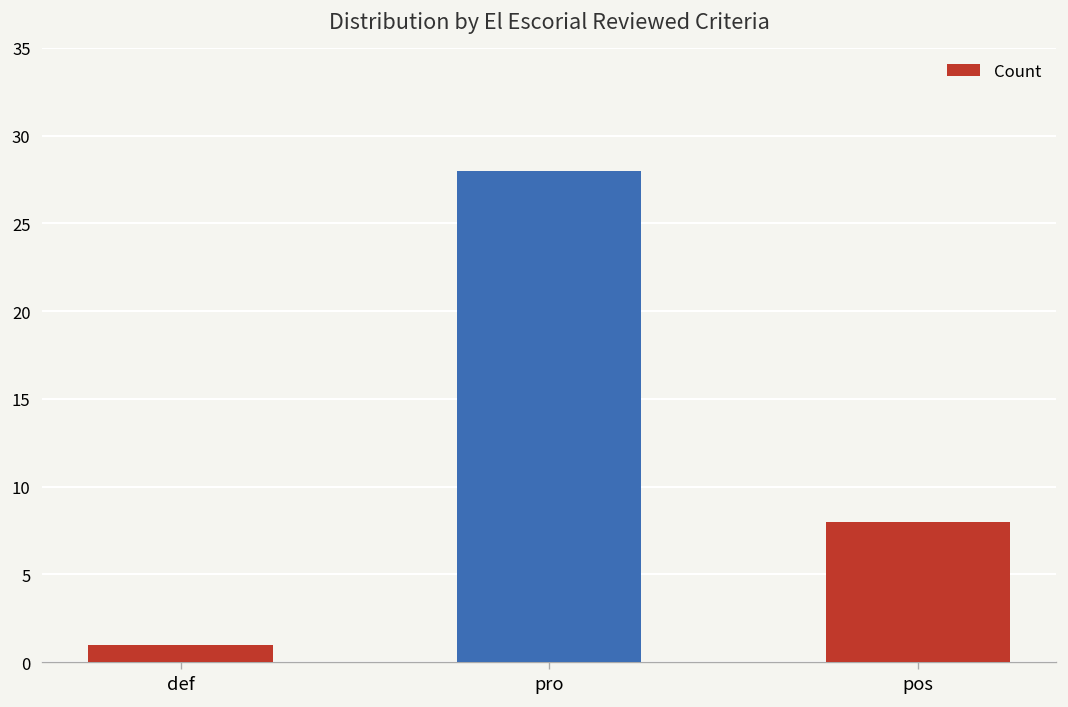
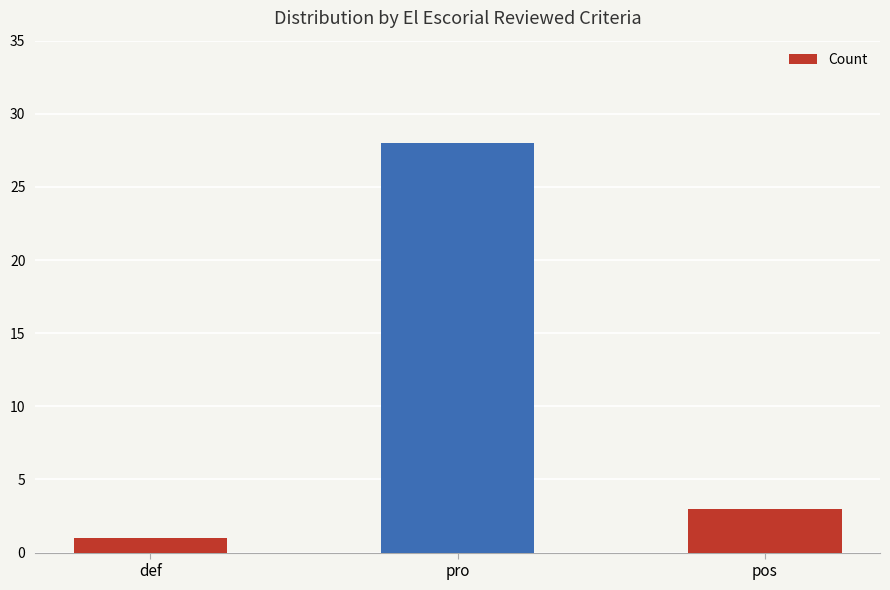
pos: 8 -> 3
